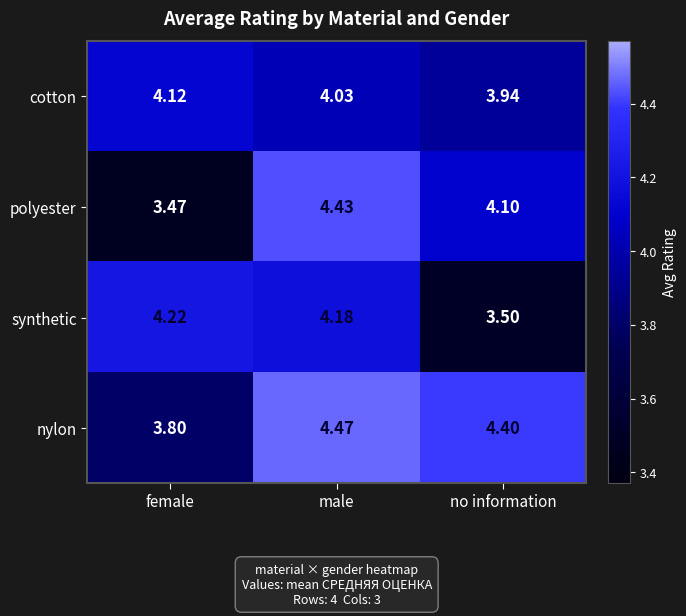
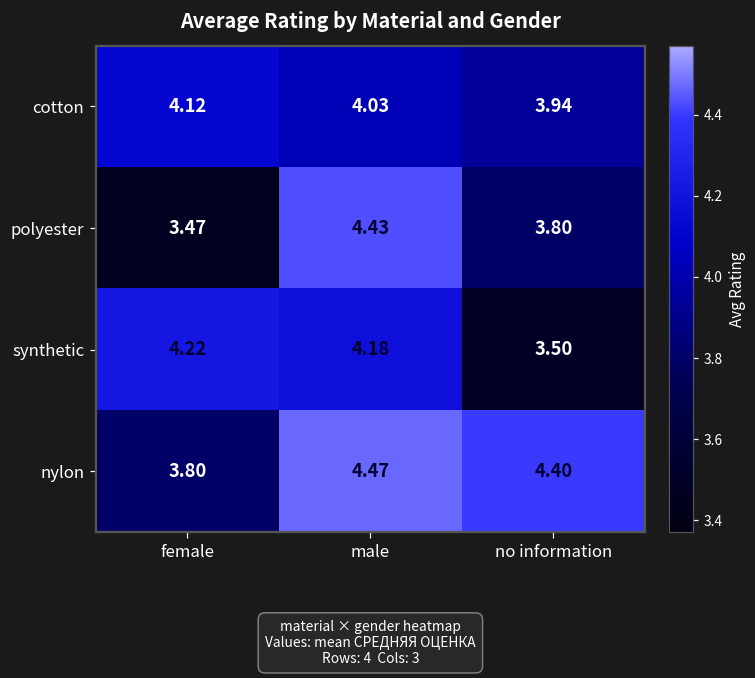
polyester, no information: 4.10 -> 3.80
